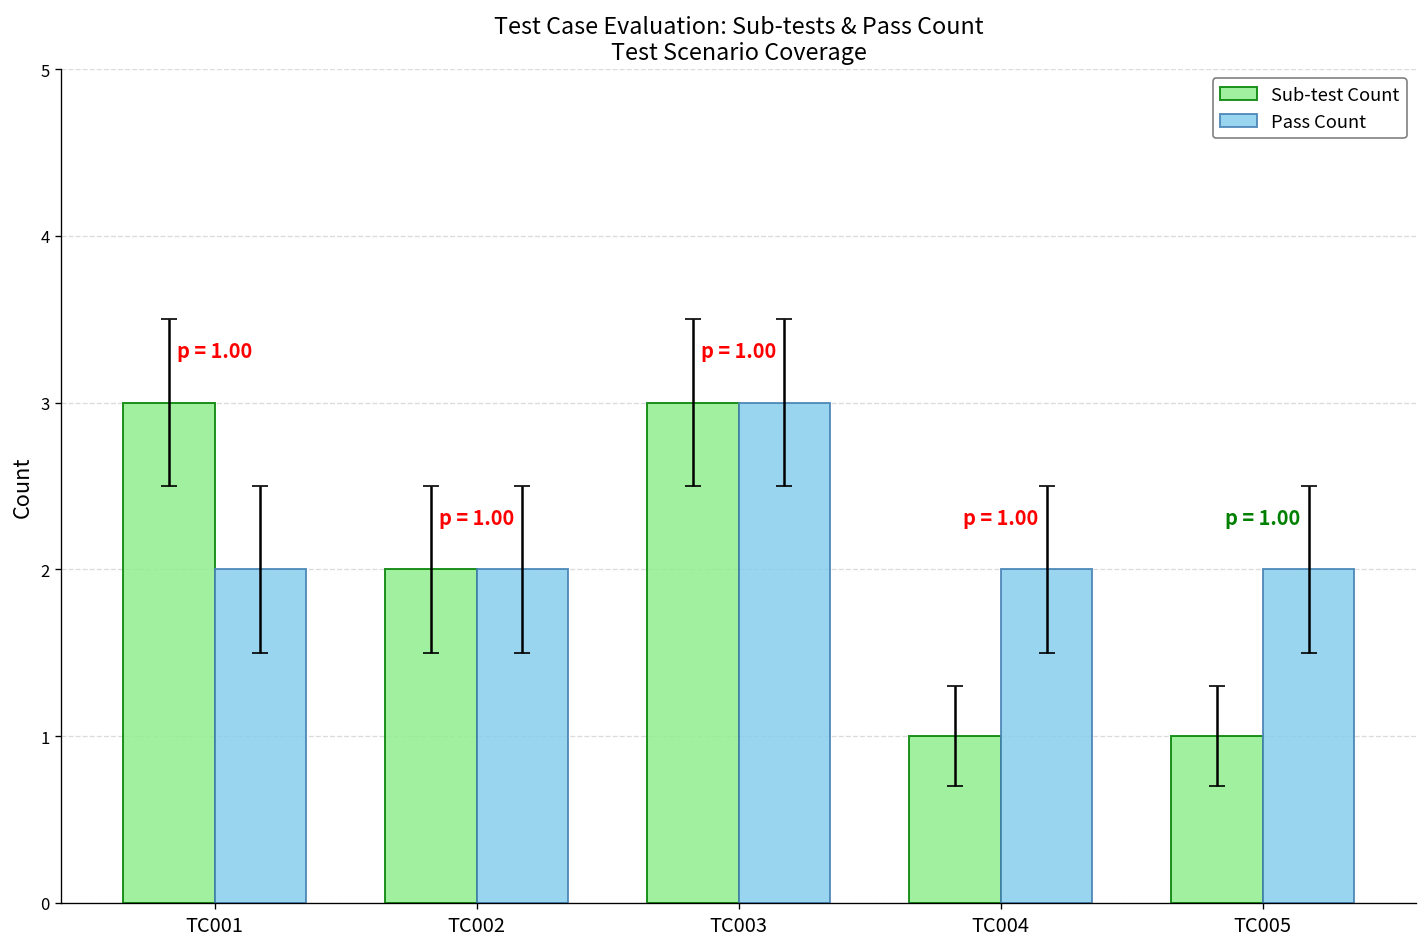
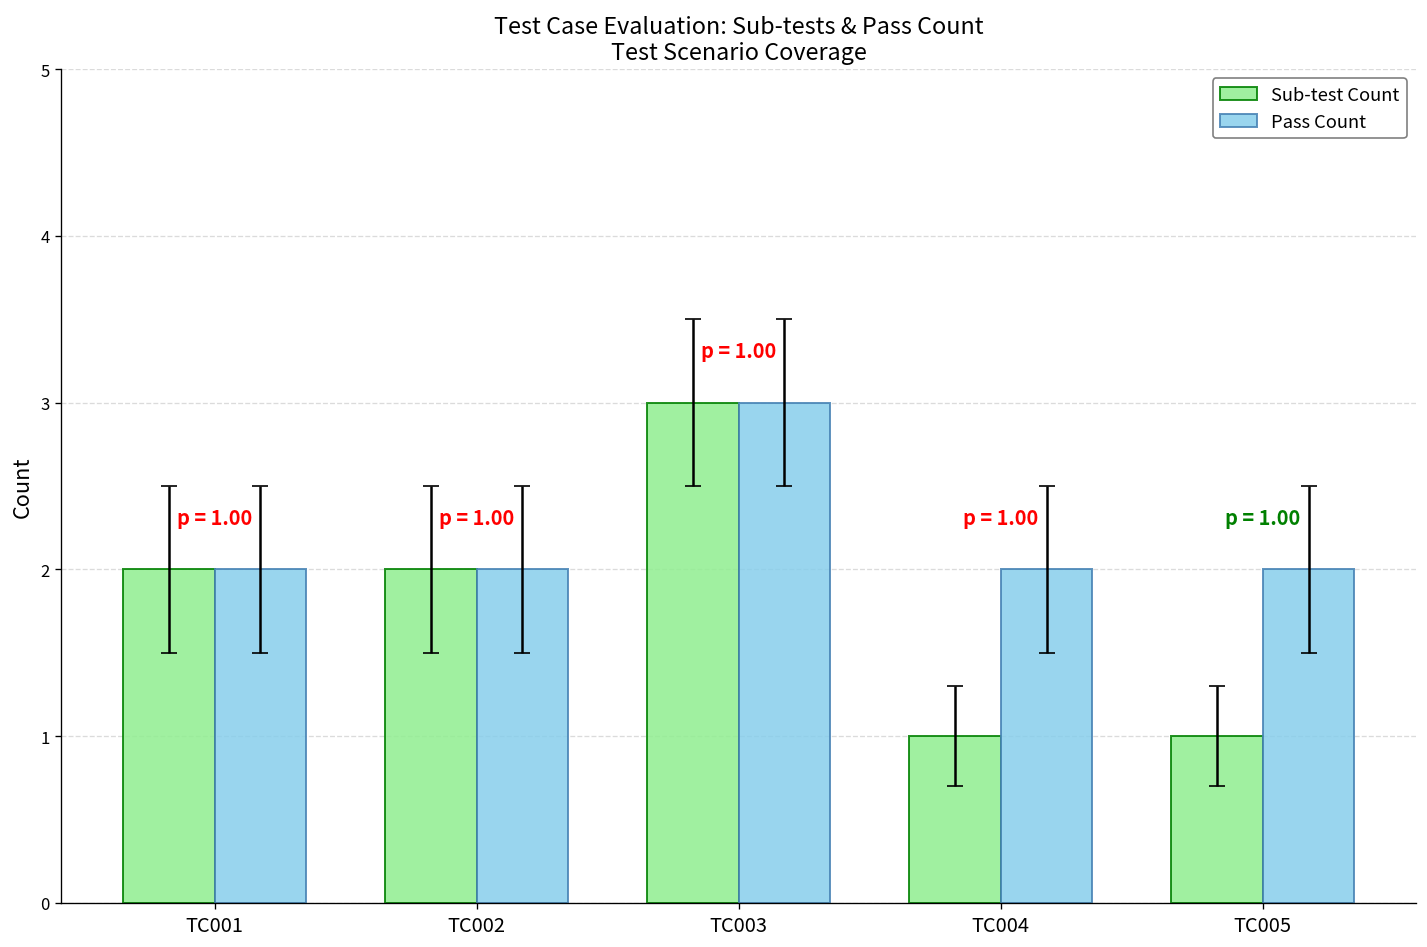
Sub-test Count, TC001: 3 -> 2
